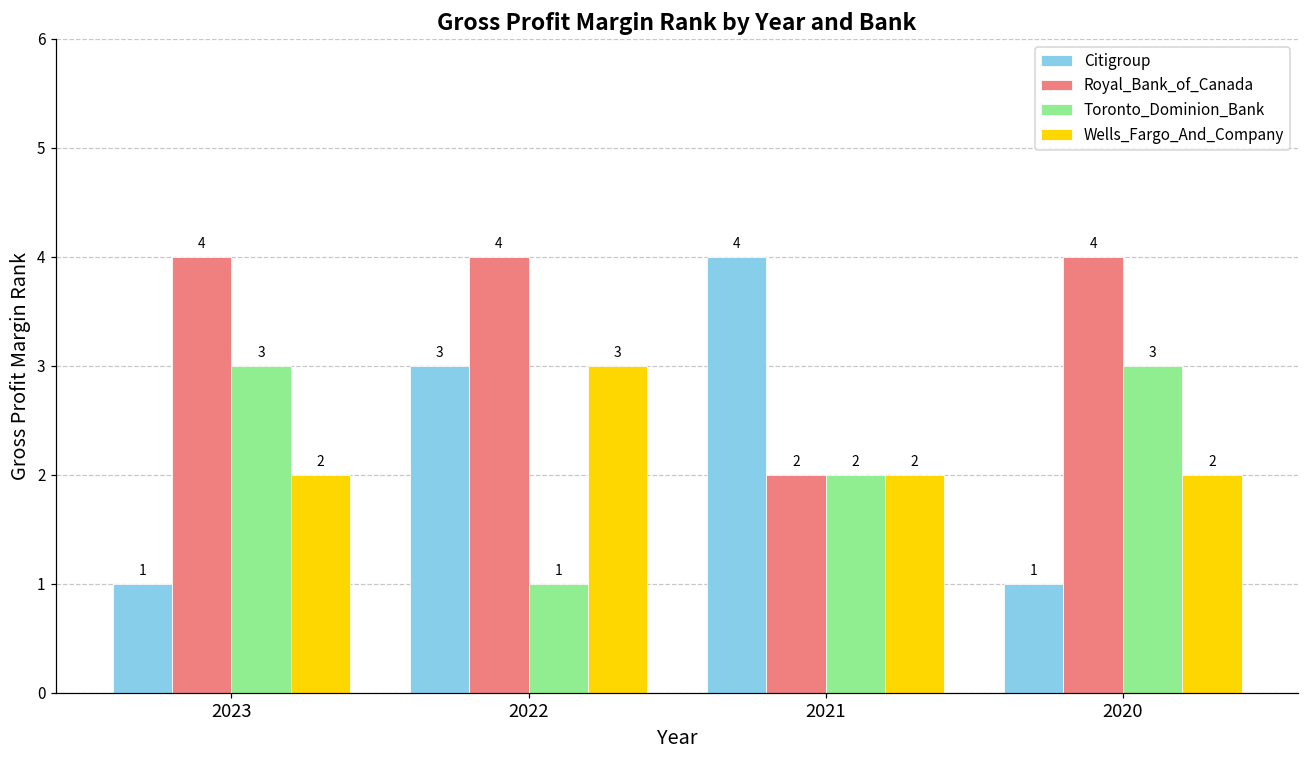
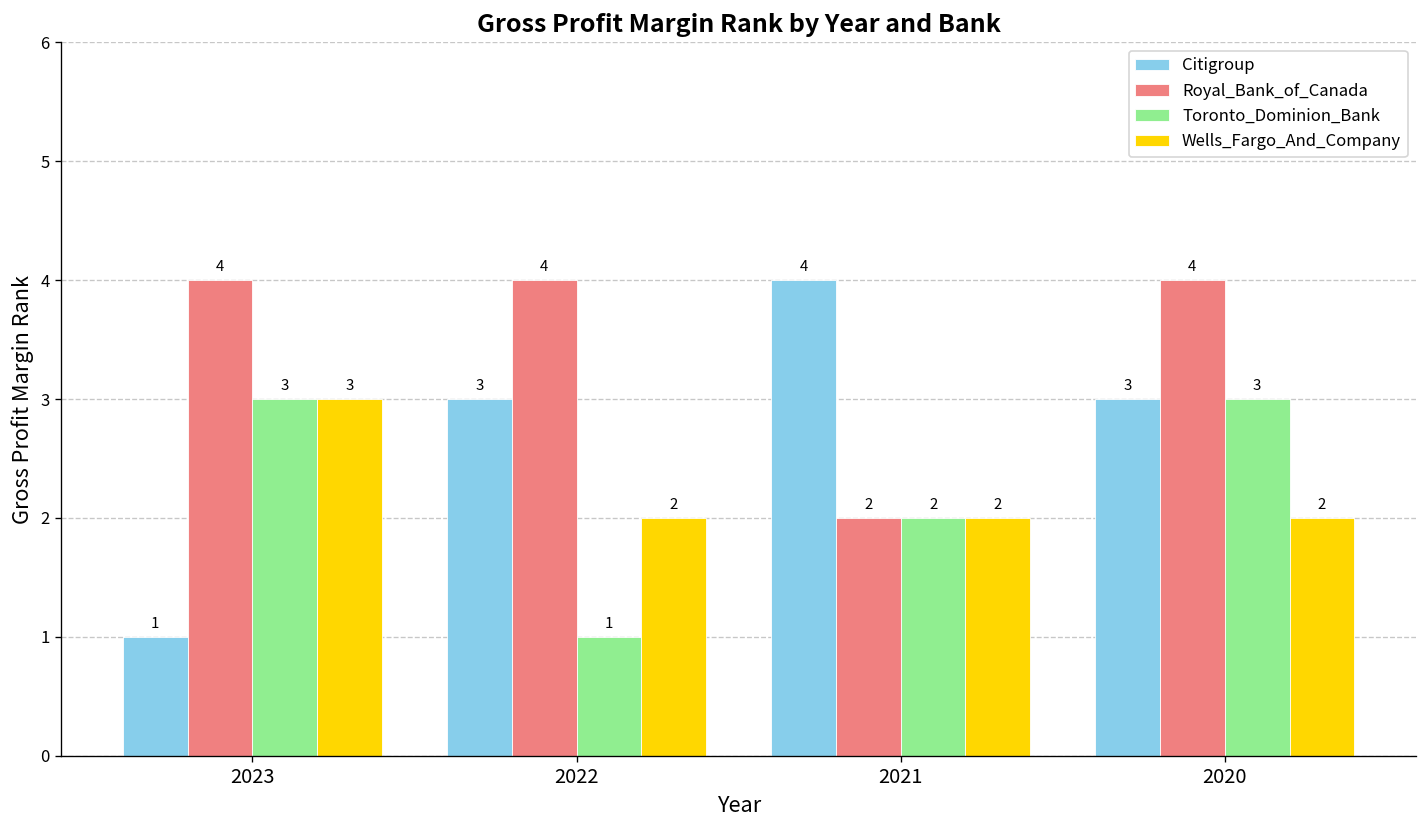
Wells_Fargo_And_Company, 2023: 2 -> 3
Wells_Fargo_And_Company, 2022: 3 -> 2
Citigroup, 2020: 1 -> 3
